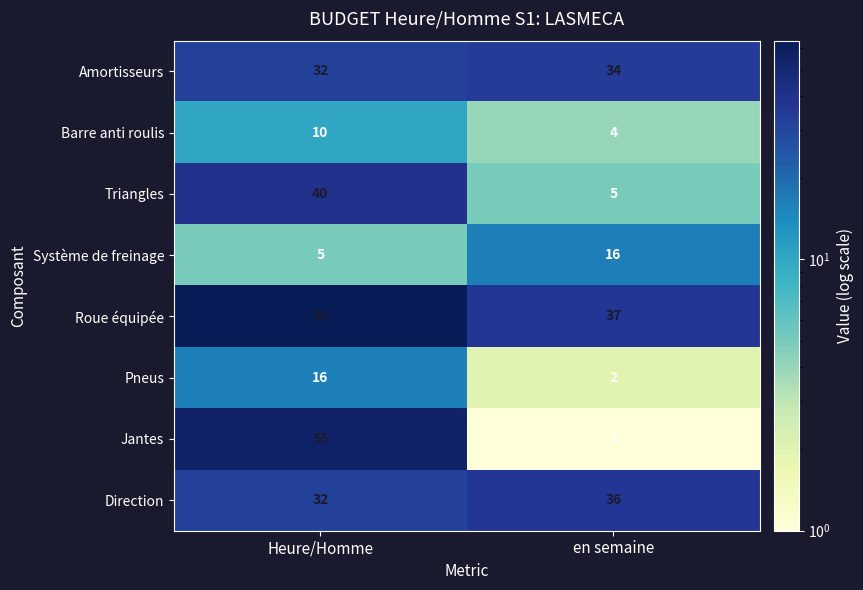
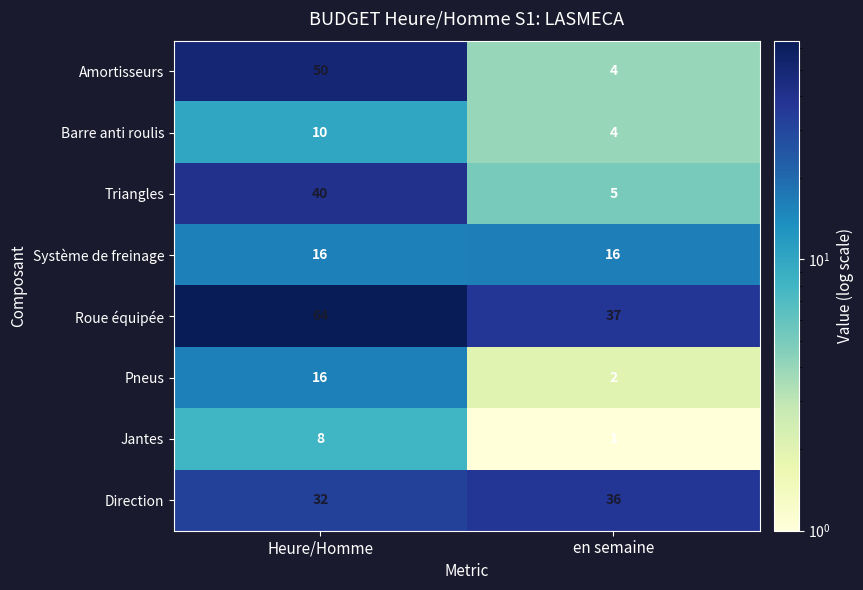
Amortisseurs, Heure/Homme: 32 -> 50
Amortisseurs, en semaine: 34 -> 4
Système de freinage, Heure/Homme: 5 -> 16
Jantes, Heure/Homme: 55 -> 8
